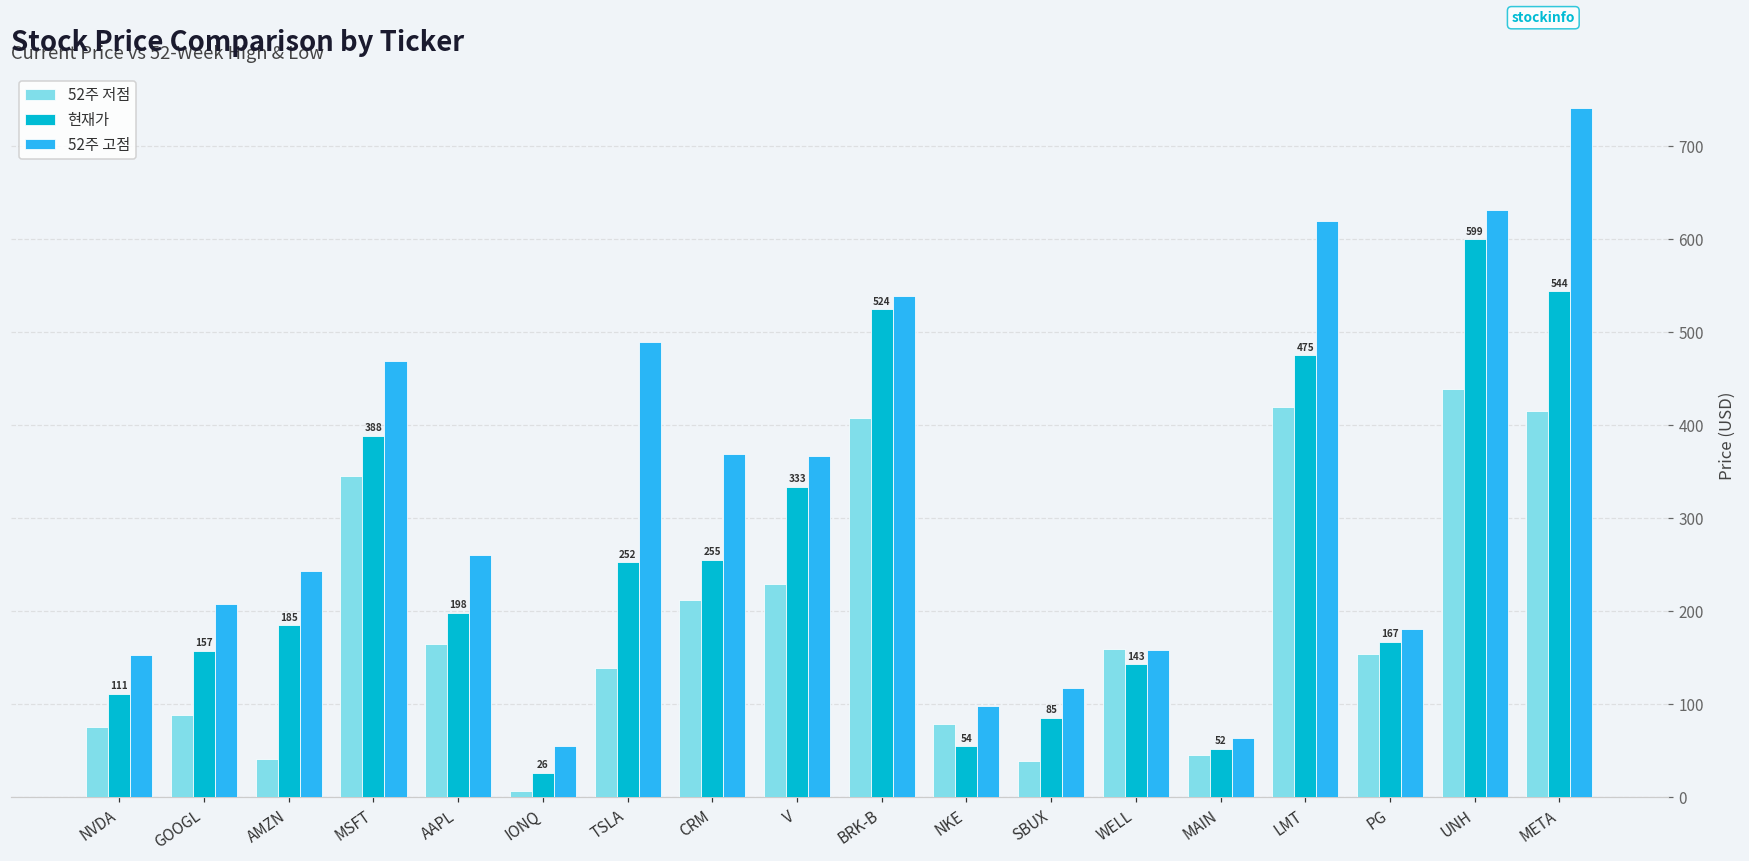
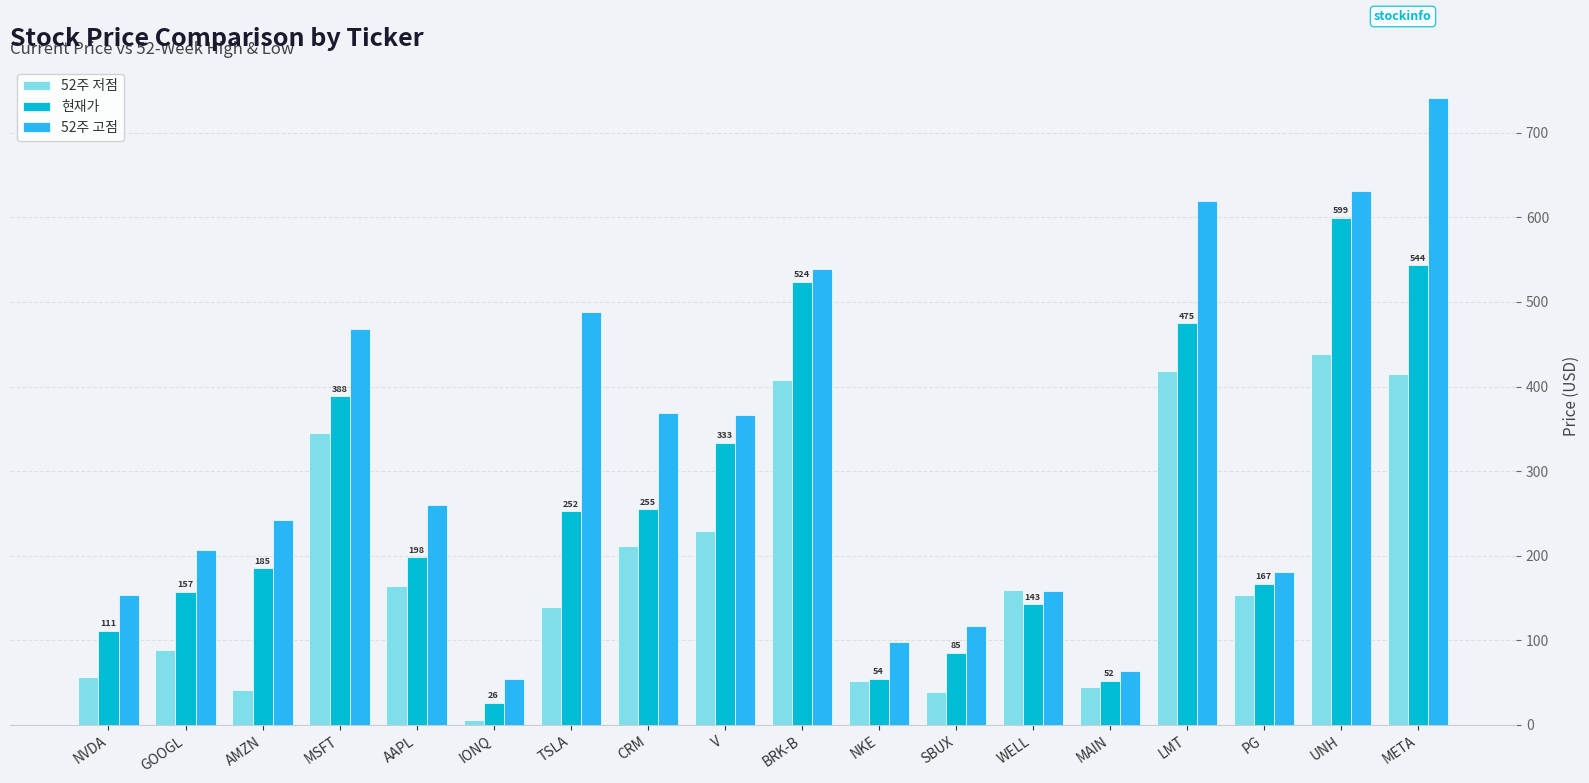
52주 저점, NVDA: 80 -> 60
52주 저점, NKE: 80 -> 50
